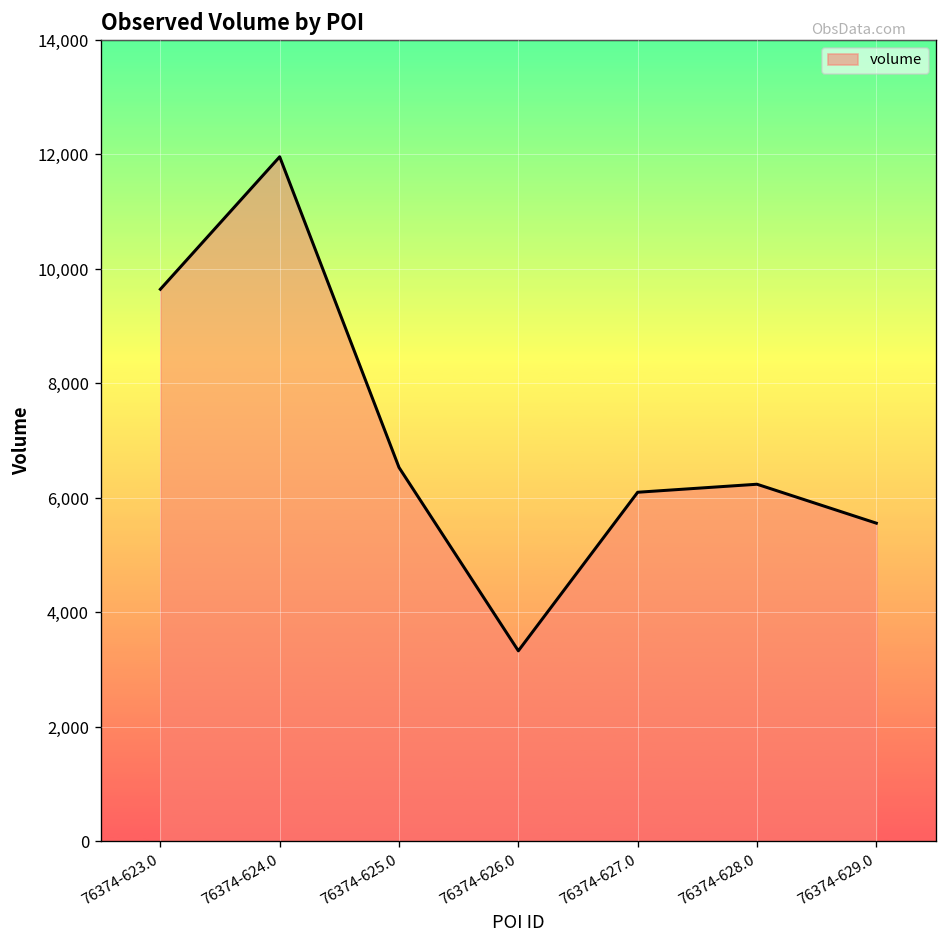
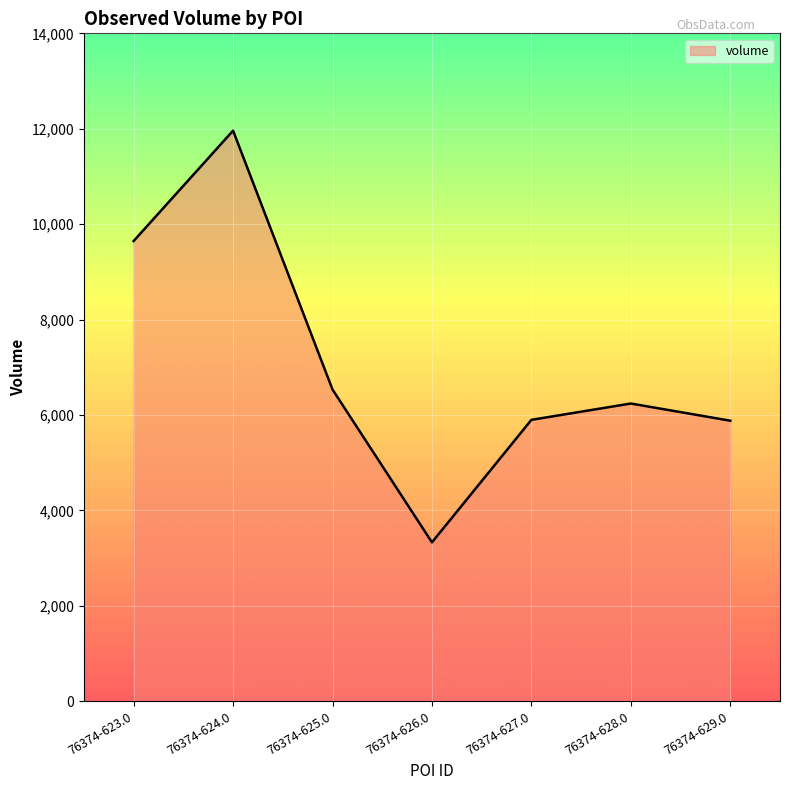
76374-627.0: 6,100 -> 5,900
76374-629.0: 5,600 -> 5,900
